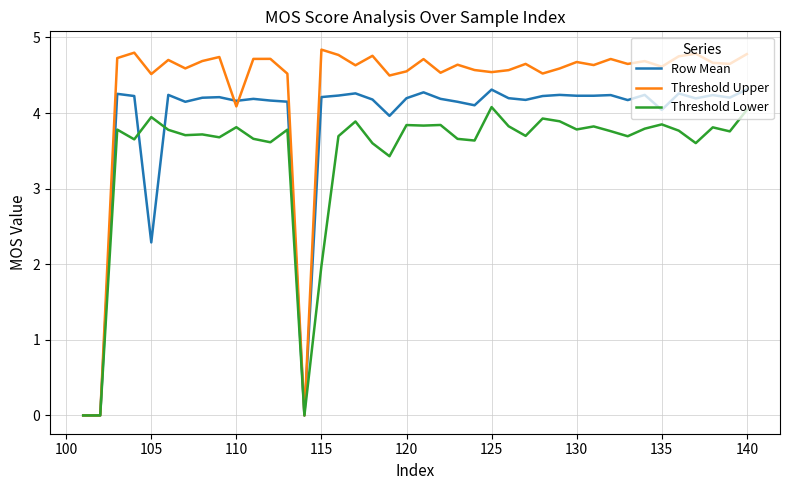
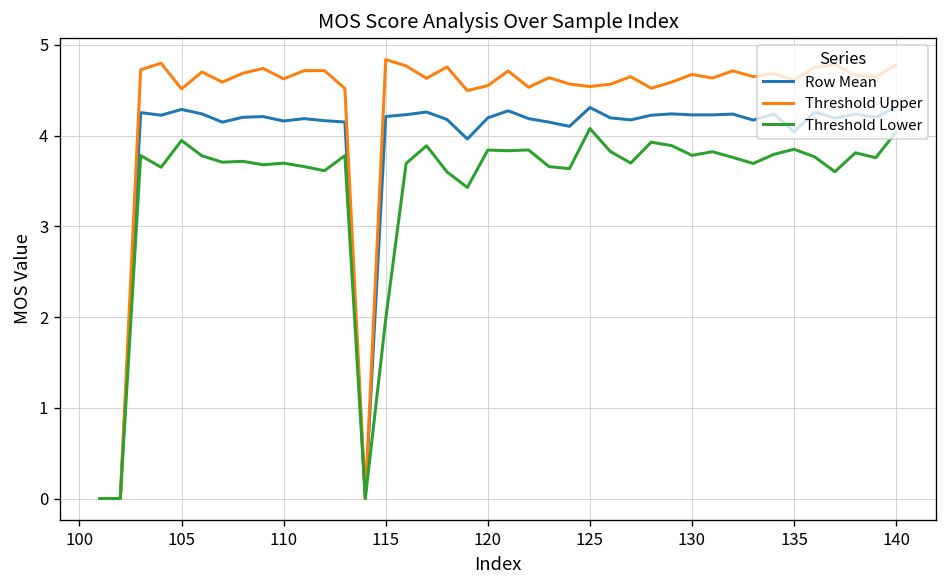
Row Mean, 105: 2.3 -> 4.3
Threshold Upper, 110: 4.1 -> 4.6
Threshold Lower, 110: 3.8 -> 3.7
